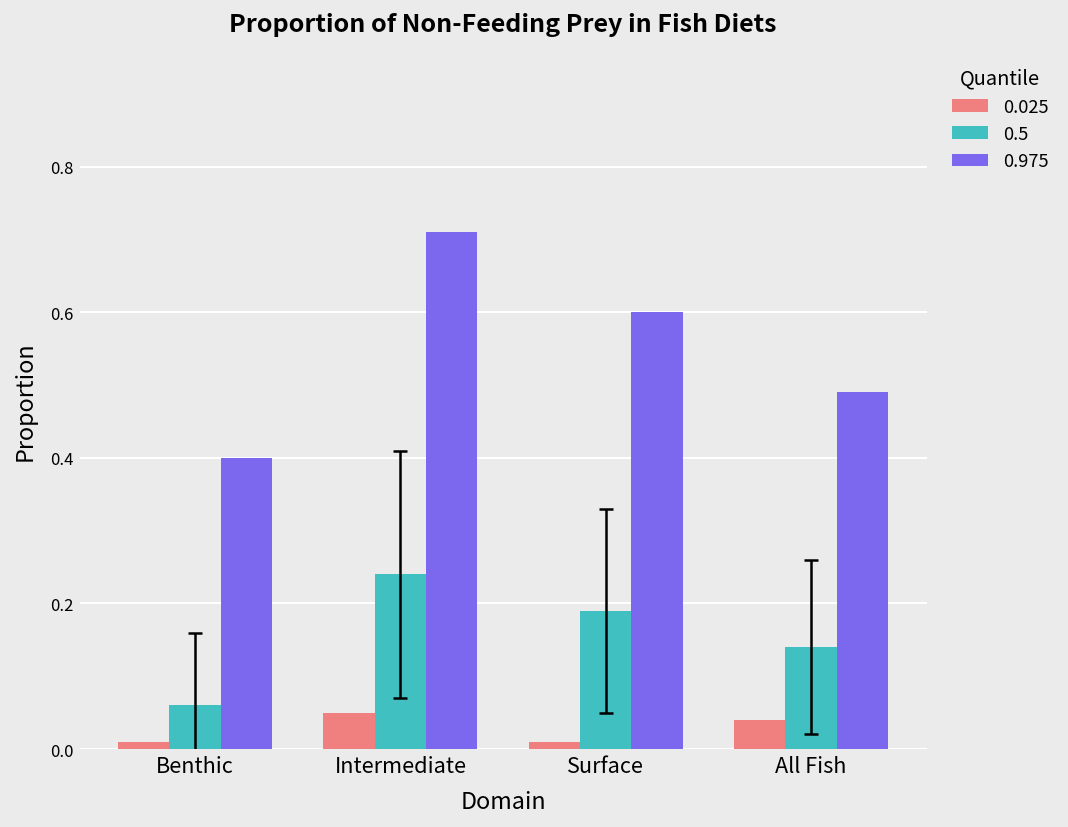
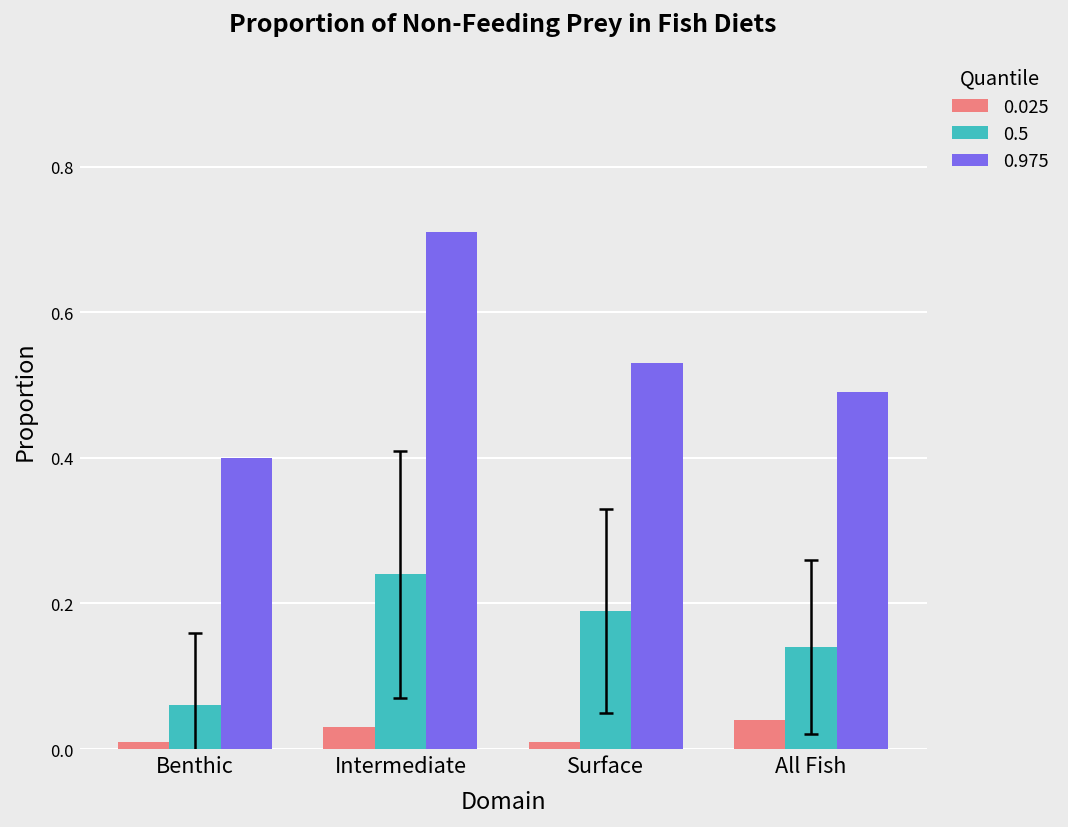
0.025, Intermediate: 0.05 -> 0.03
0.975, Surface: 0.60 -> 0.53
